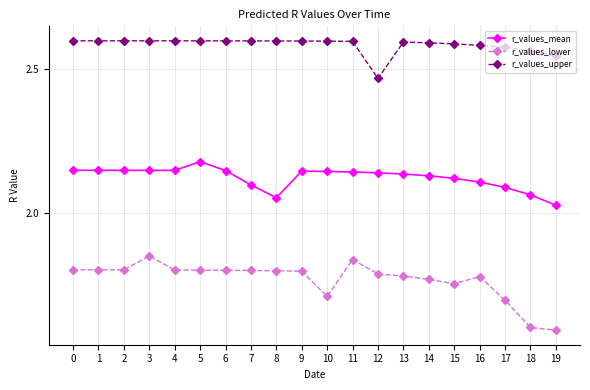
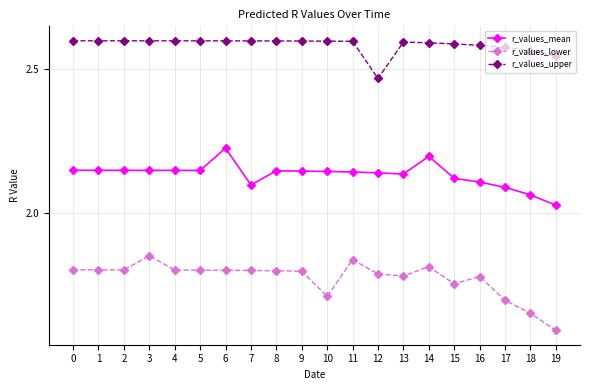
r_values_mean, 5: 2.18 -> 2.15
r_values_mean, 6: 2.15 -> 2.22
r_values_mean, 8: 2.05 -> 2.15
r_values_mean, 14: 2.13 -> 2.20
r_values_lower, 14: 1.77 -> 1.81
r_values_lower, 18: 1.60 -> 1.65
